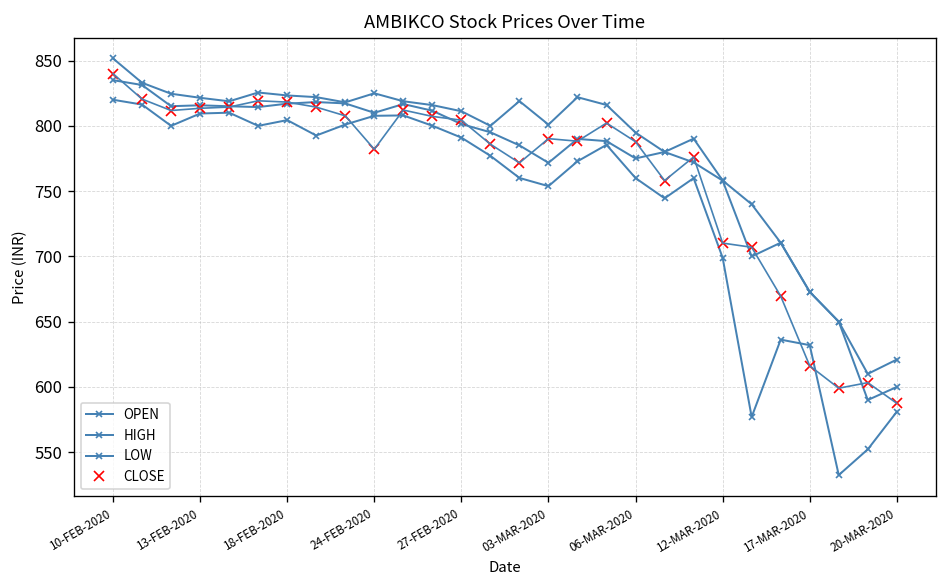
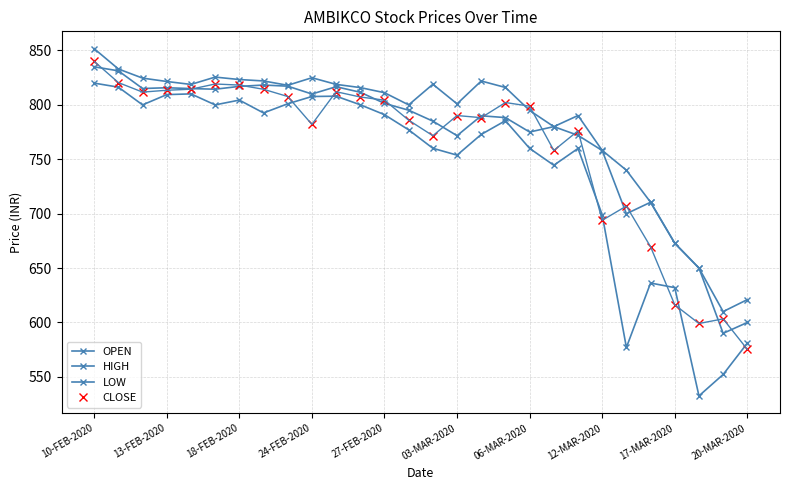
CLOSE, 06-MAR-2020: 788 -> 799
CLOSE, 12-MAR-2020: 710 -> 694
CLOSE, 20-MAR-2020: 587 -> 575
